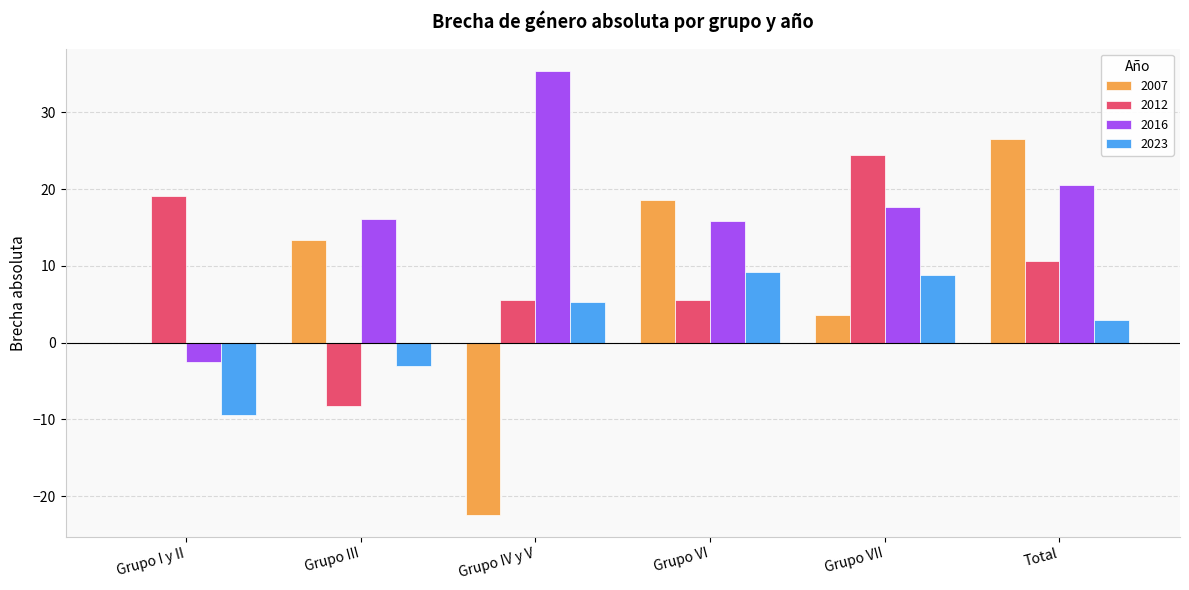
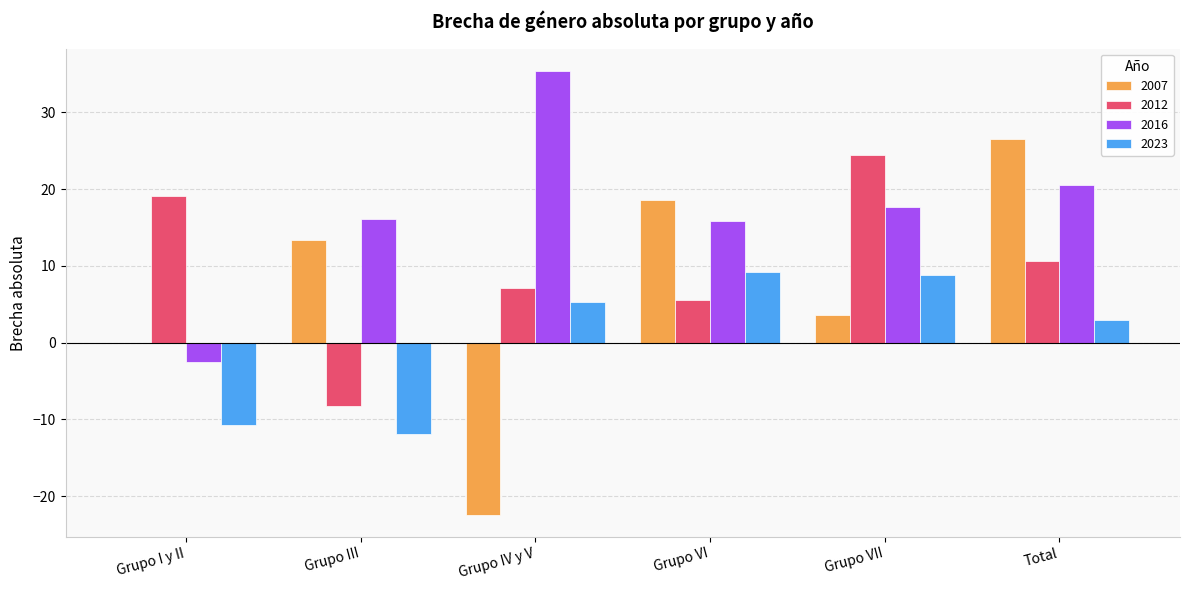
2023, Grupo I y II: -9 -> -11
2023, Grupo III: -3 -> -12
2012, Grupo IV y V: 6 -> 7
